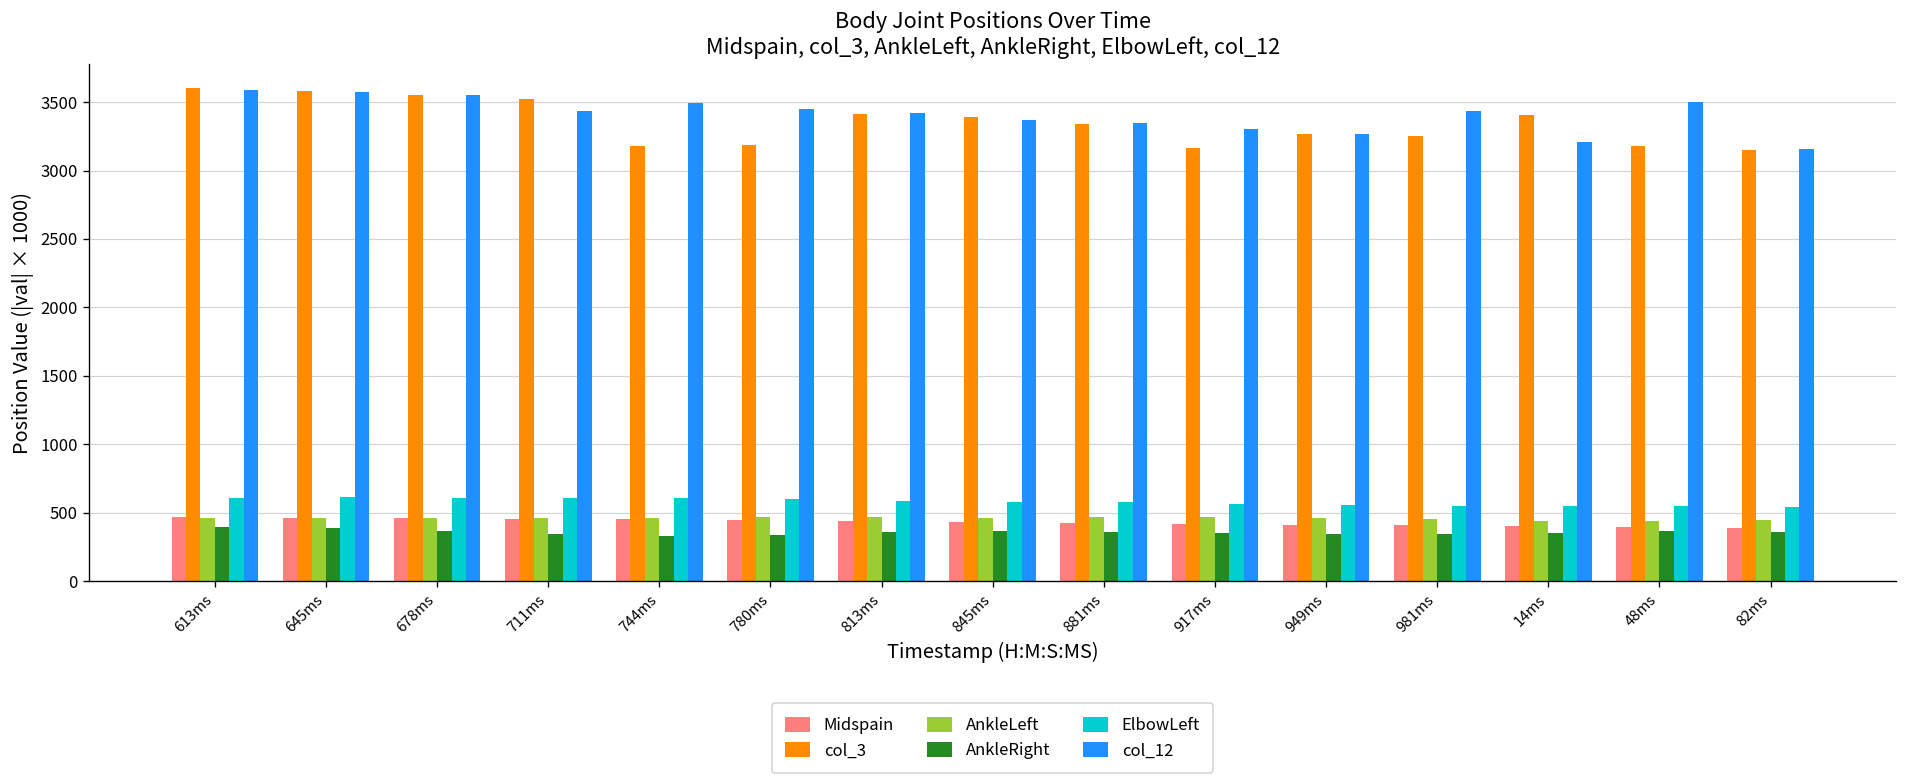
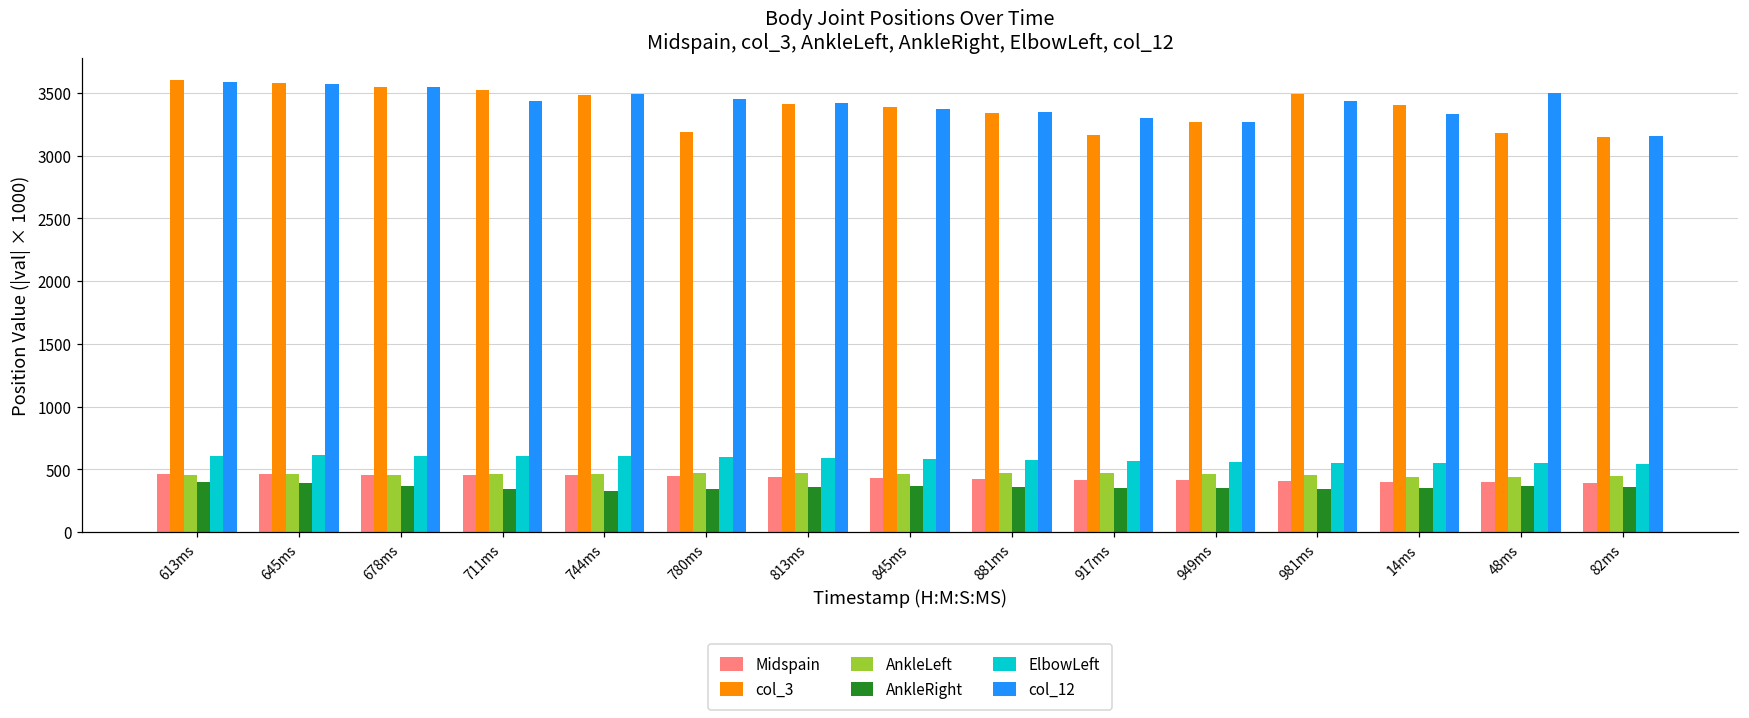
col_3, 744ms: 3180 -> 3480
col_3, 981ms: 3250 -> 3490
col_12, 14ms: 3210 -> 3330
